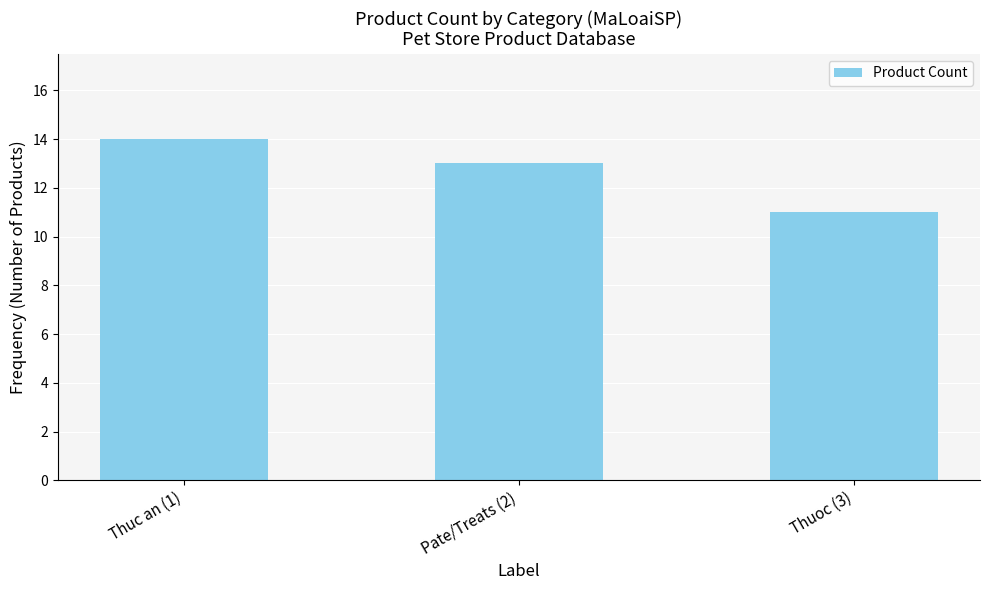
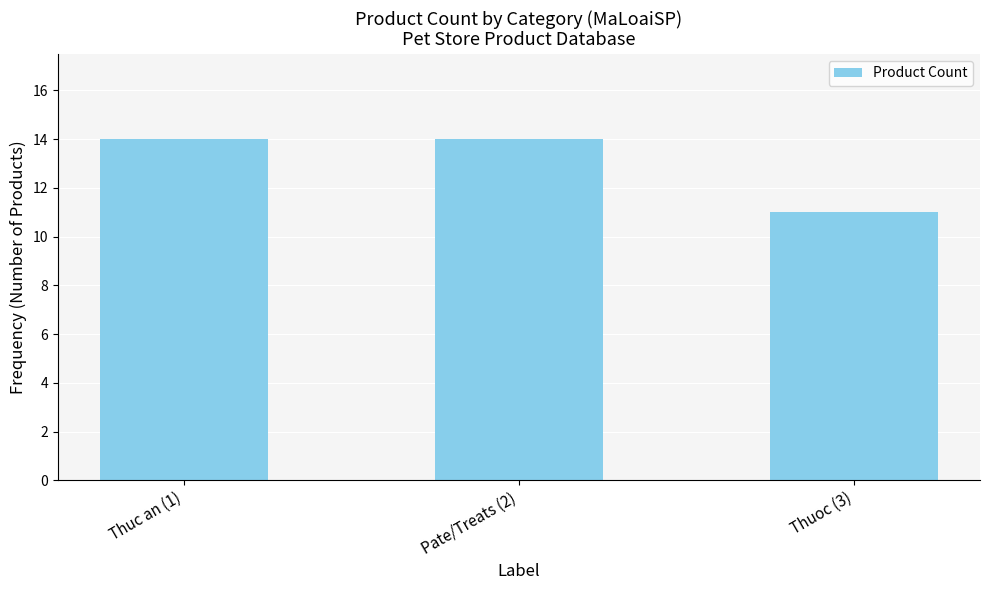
Pate/Treats (2): 13 -> 14
